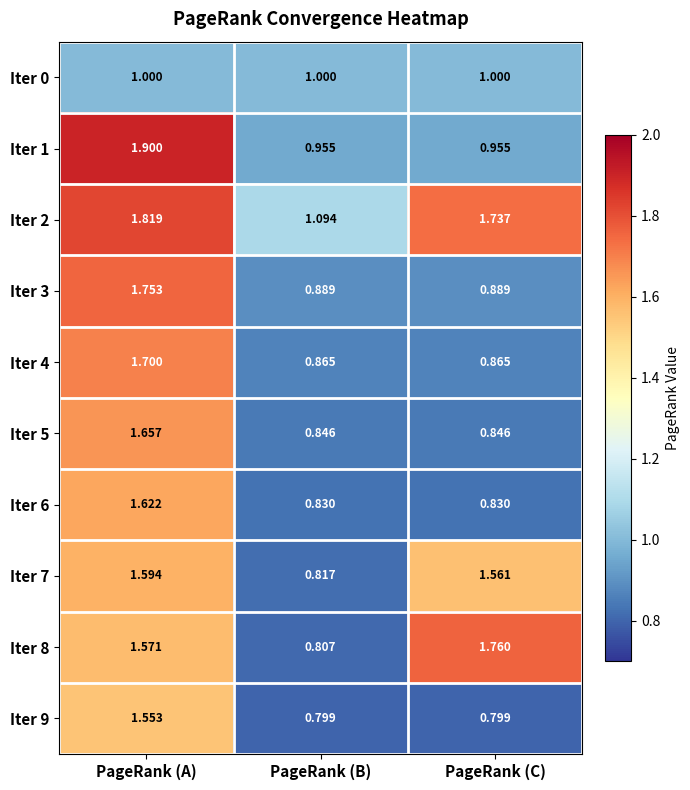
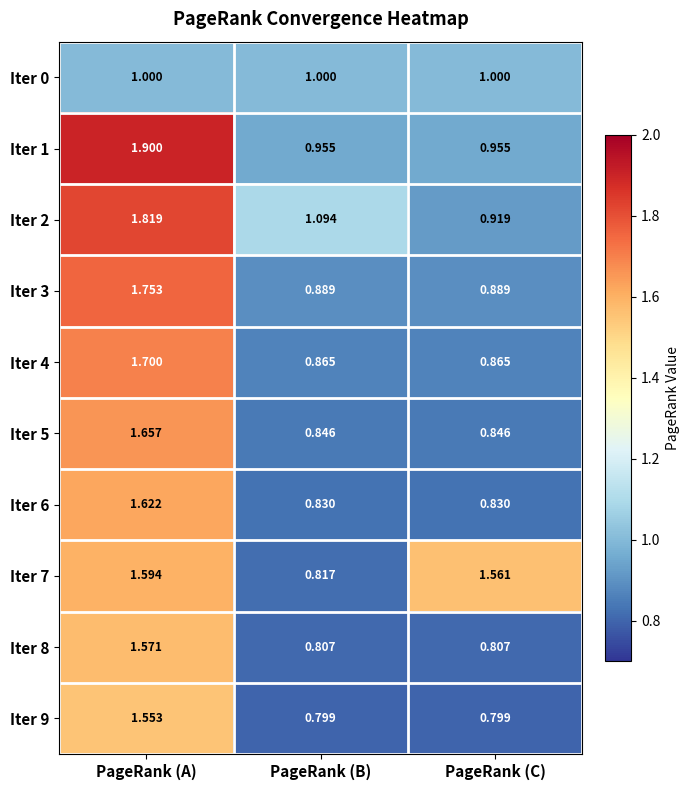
Iter 2, PageRank (C): 1.737 -> 0.919
Iter 8, PageRank (C): 1.760 -> 0.807
